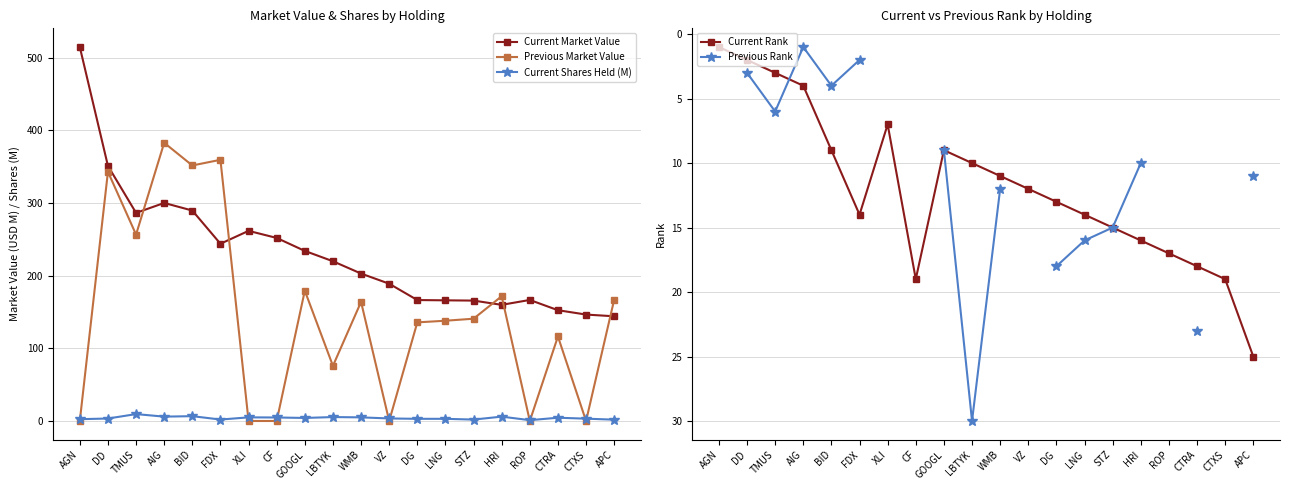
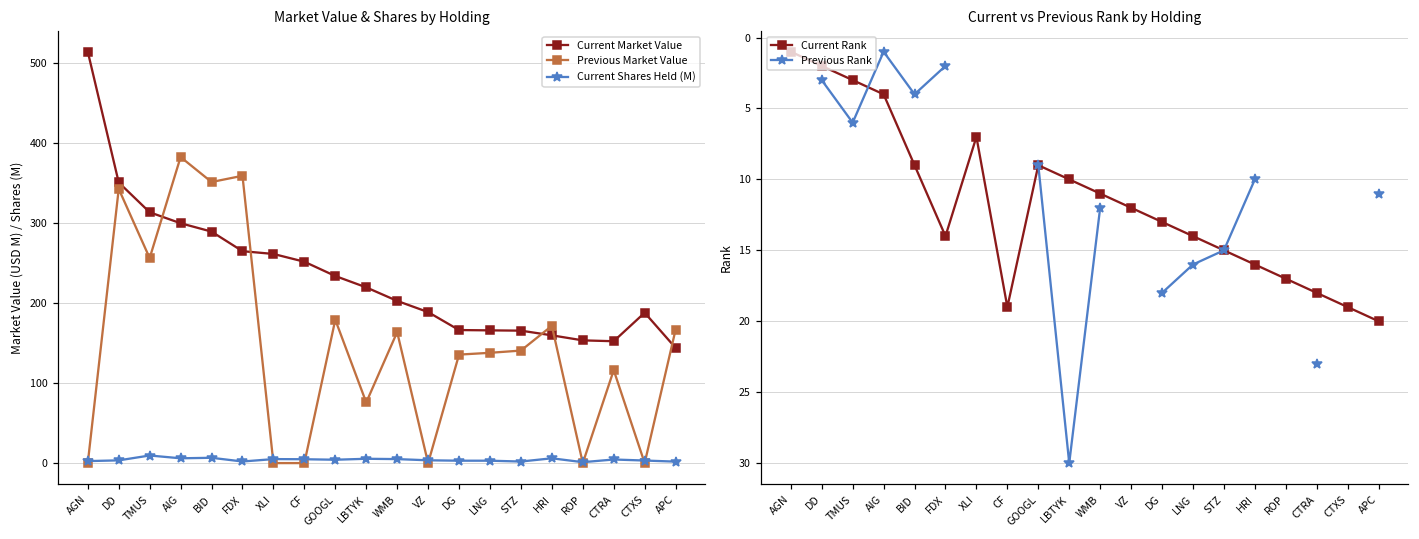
Market Value & Shares by Holding, Current Market Value, TMUS: 290 -> 310
Market Value & Shares by Holding, Current Market Value, FDX: 240 -> 270
Market Value & Shares by Holding, Current Market Value, ROP: 170 -> 150
Market Value & Shares by Holding, Current Market Value, CTXS: 150 -> 190
Current vs Previous Rank by Holding, Current Rank, APC: 25 -> 20
